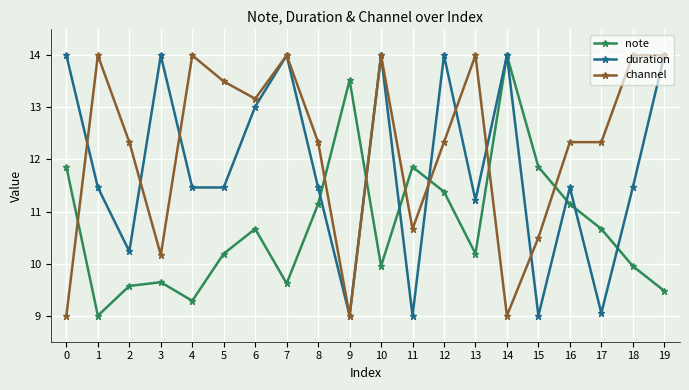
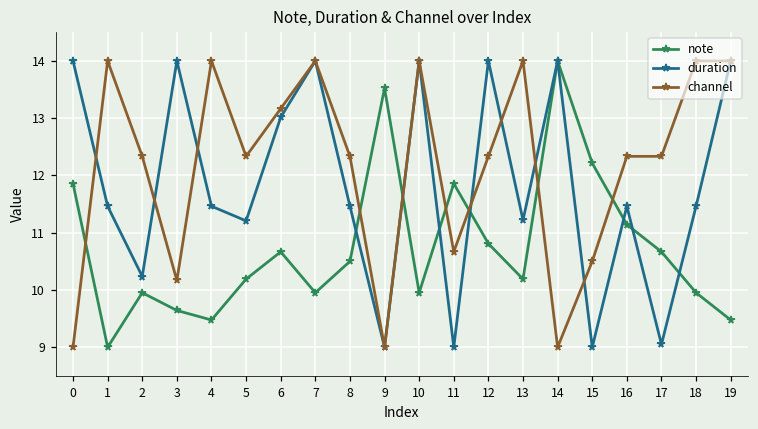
note, 2: 9.6 -> 10.0
note, 4: 9.3 -> 9.5
duration, 5: 11.5 -> 11.2
channel, 5: 13.5 -> 12.3
note, 7: 9.6 -> 10.0
note, 8: 11.1 -> 10.5
note, 12: 11.4 -> 10.8
note, 15: 11.9 -> 12.2
